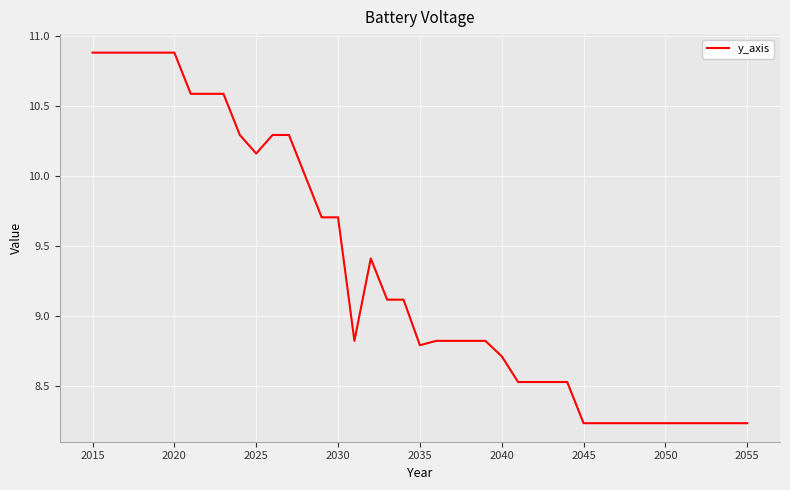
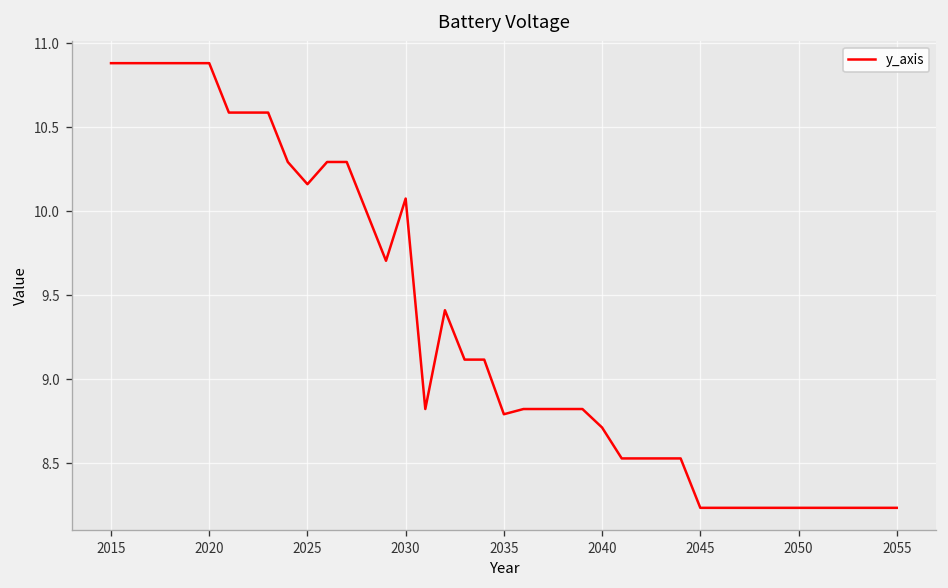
2030: 9.71 -> 10.08
